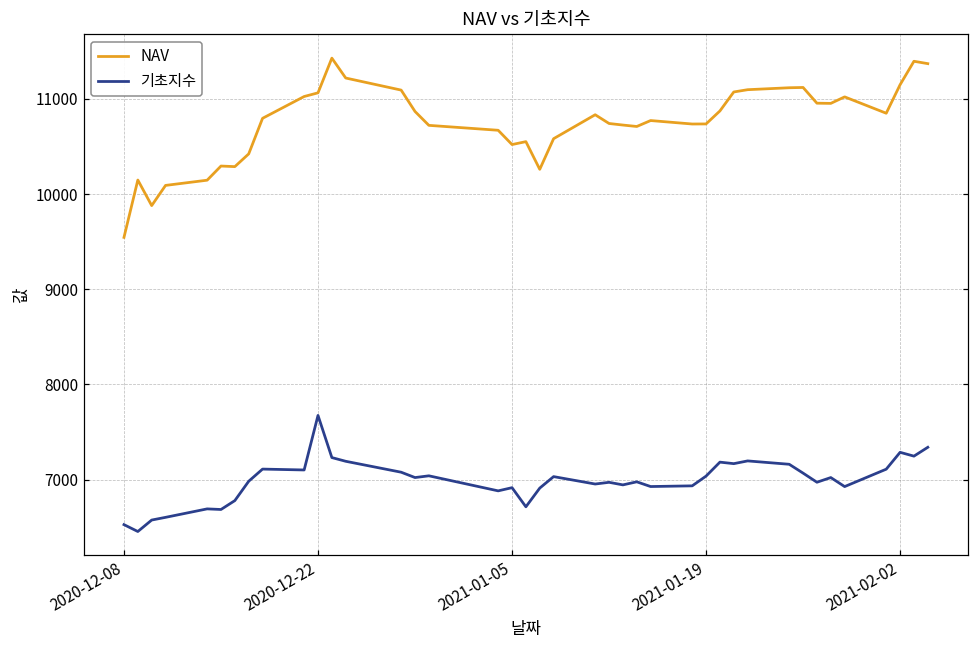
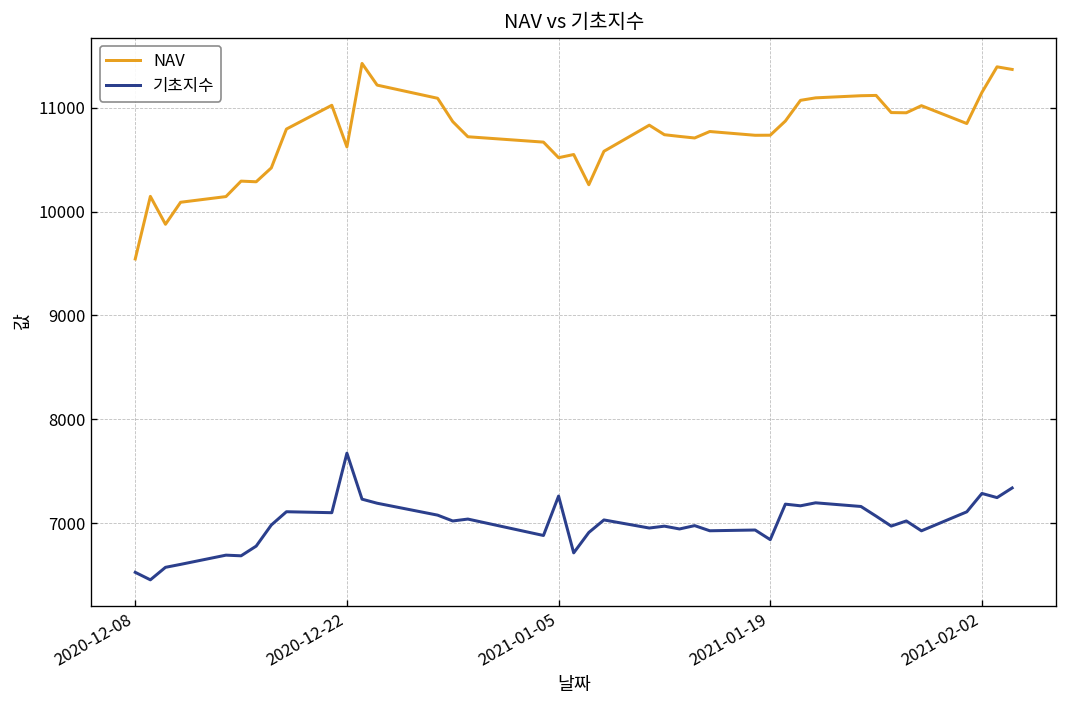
NAV, 2020-12-22: 11100 -> 10600
기초지수, 2021-01-05: 6900 -> 7300
기초지수, 2021-01-19: 7000 -> 6800
